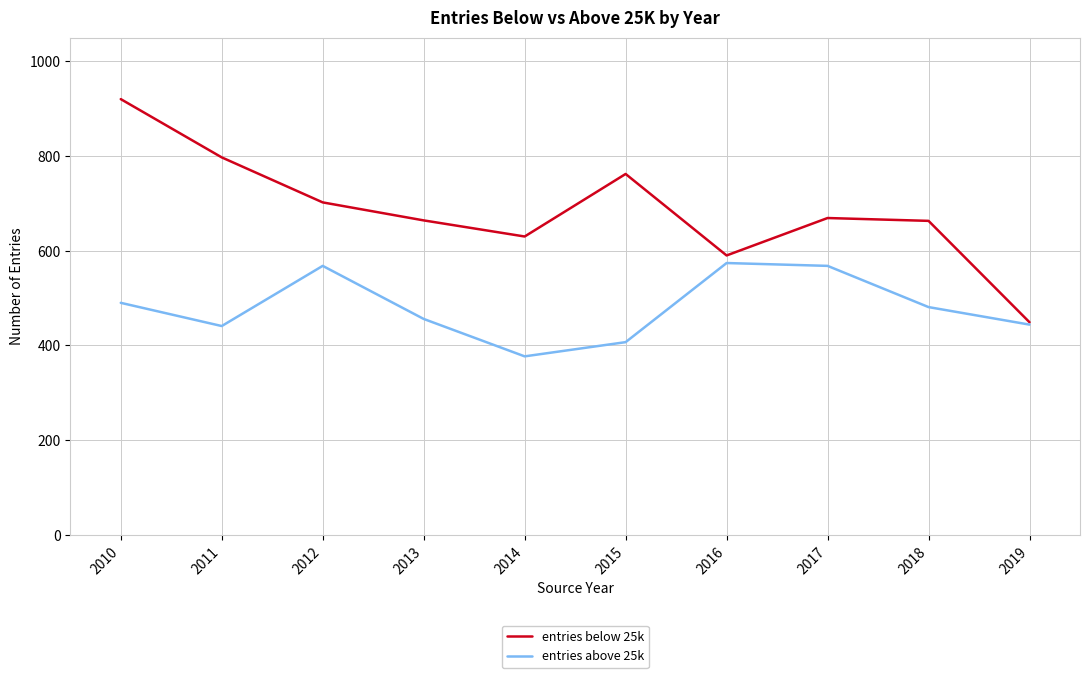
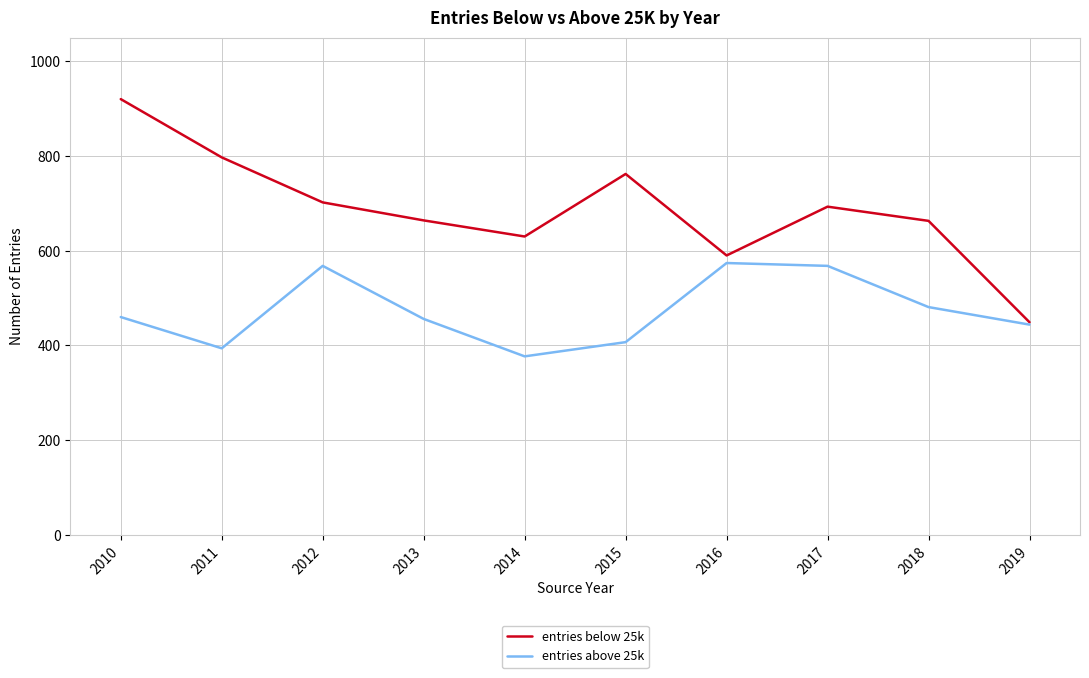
entries above 25k, 2010: 490 -> 460
entries above 25k, 2011: 440 -> 390
entries below 25k, 2017: 670 -> 690
